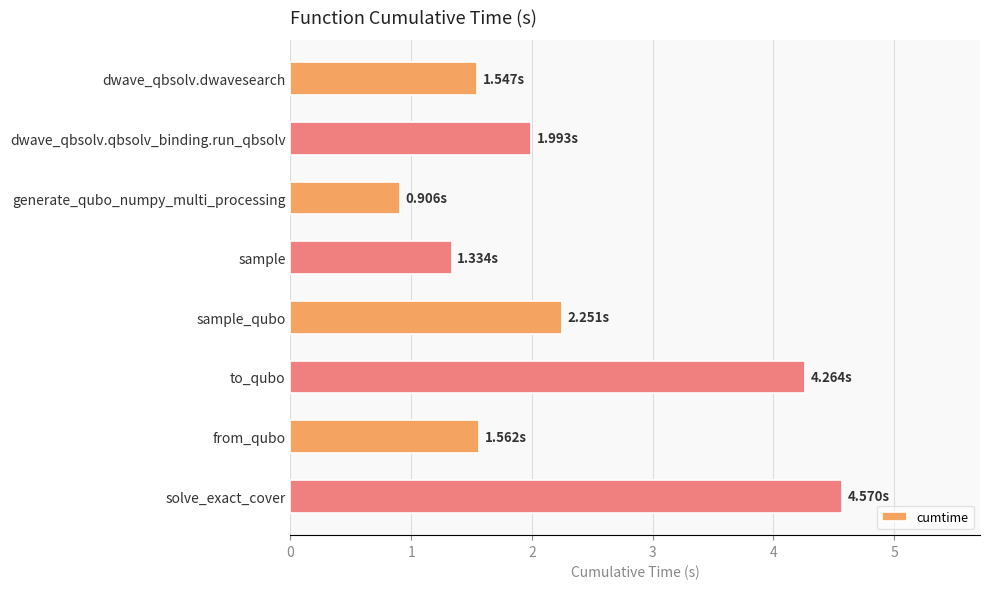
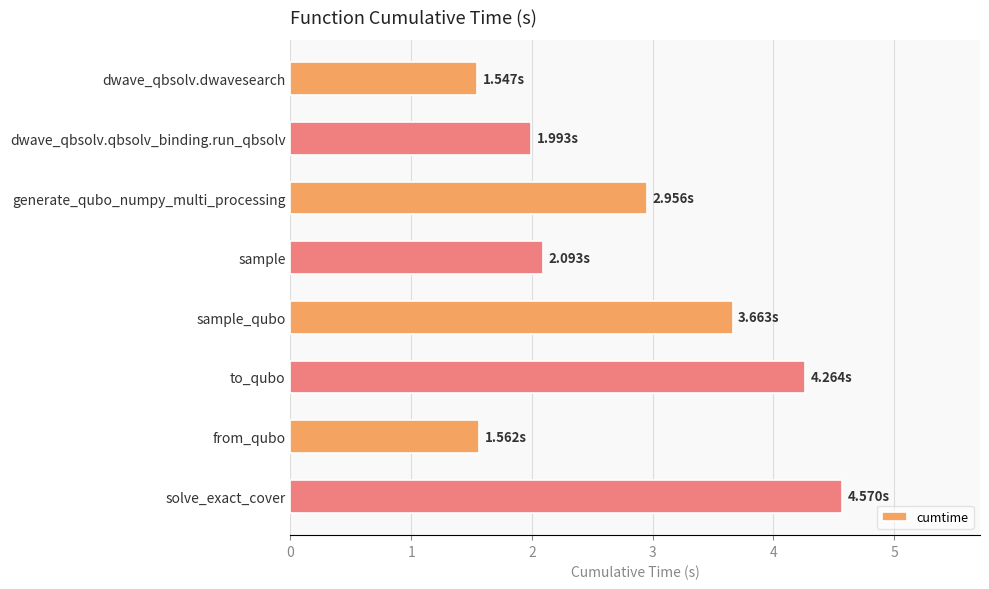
generate_qubo_numpy_multi_processing: 0.906s -> 2.956s
sample: 1.334s -> 2.093s
sample_qubo: 2.251s -> 3.663s
